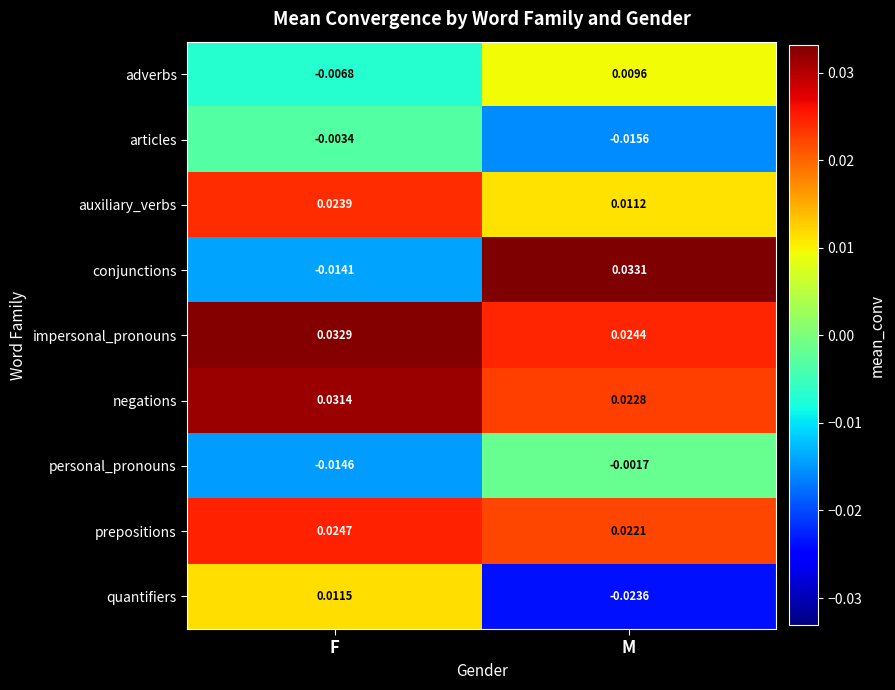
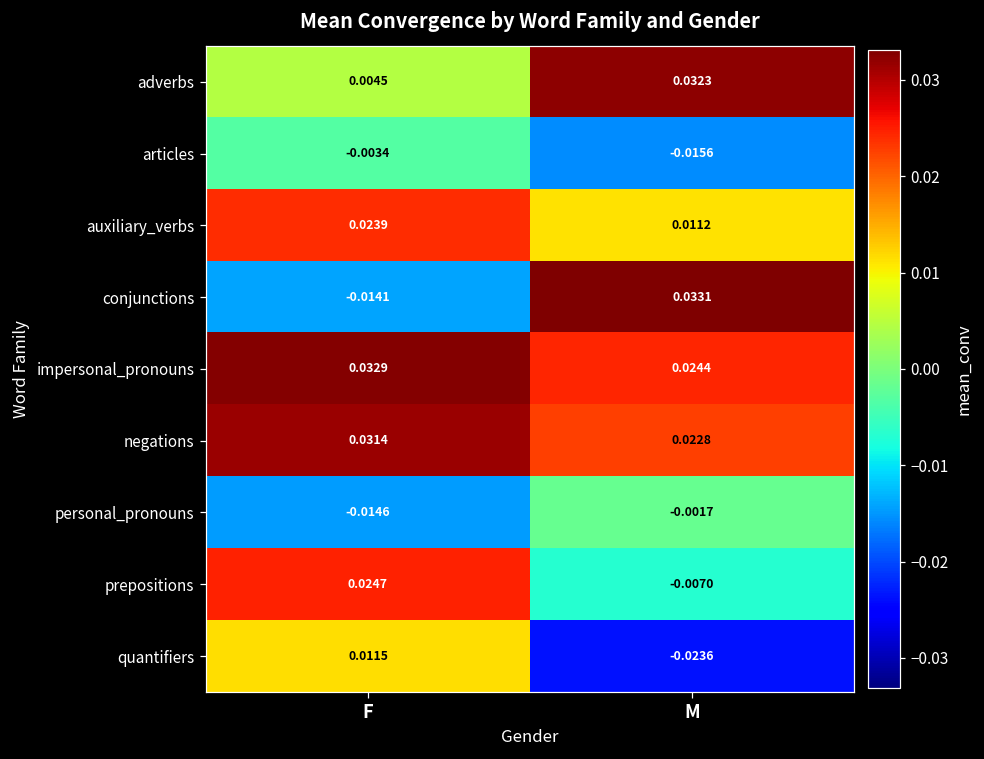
adverbs, F: -0.0068 -> 0.0045
adverbs, M: 0.0096 -> 0.0323
prepositions, M: 0.0221 -> -0.0070
